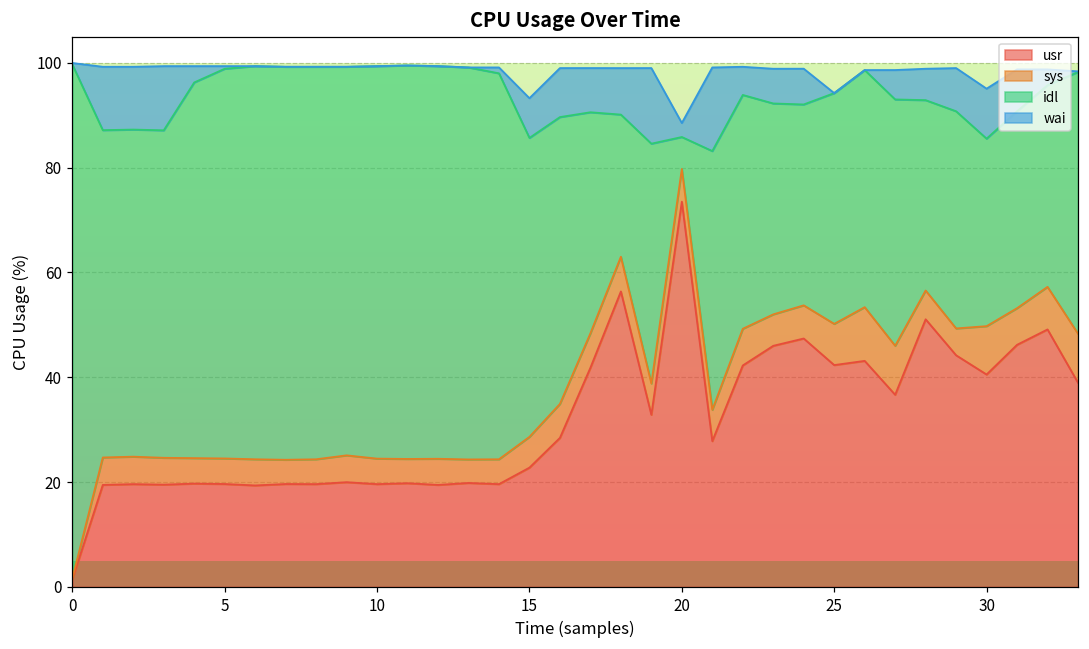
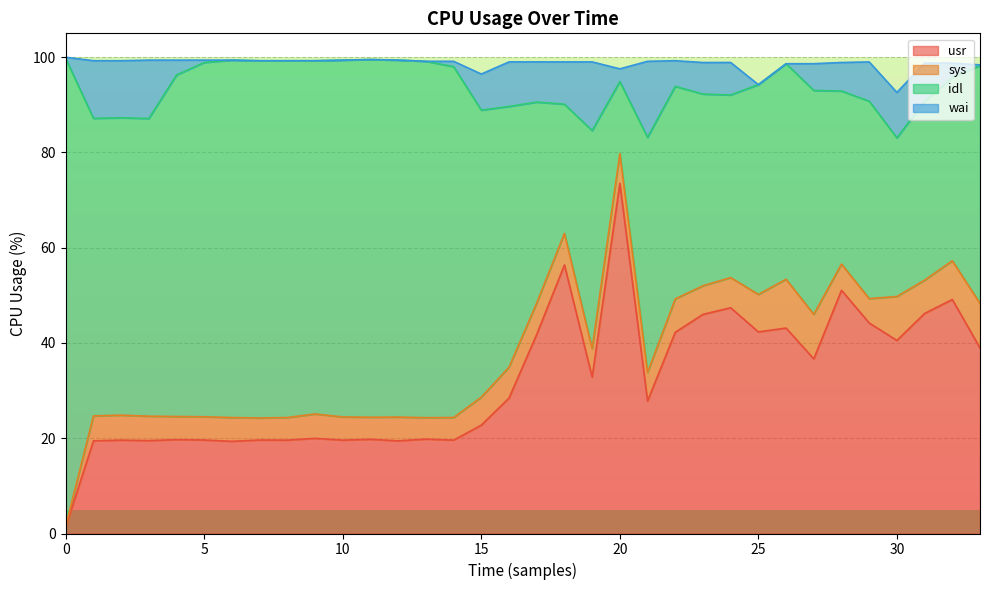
idl, 15: 57 -> 60
idl, 20: 6 -> 15
idl, 30: 36 -> 33
